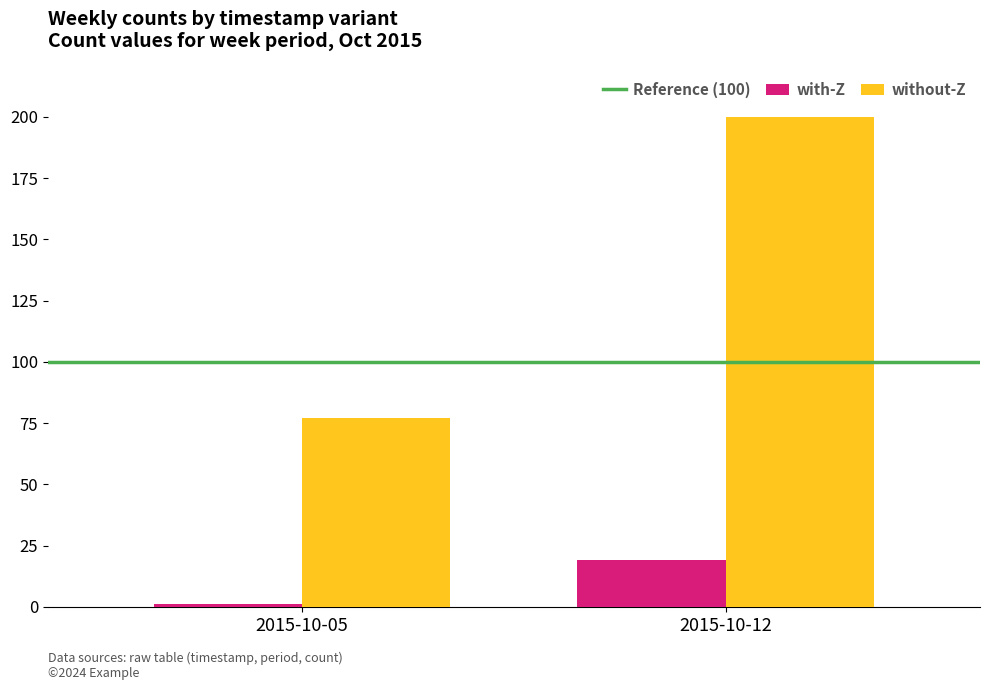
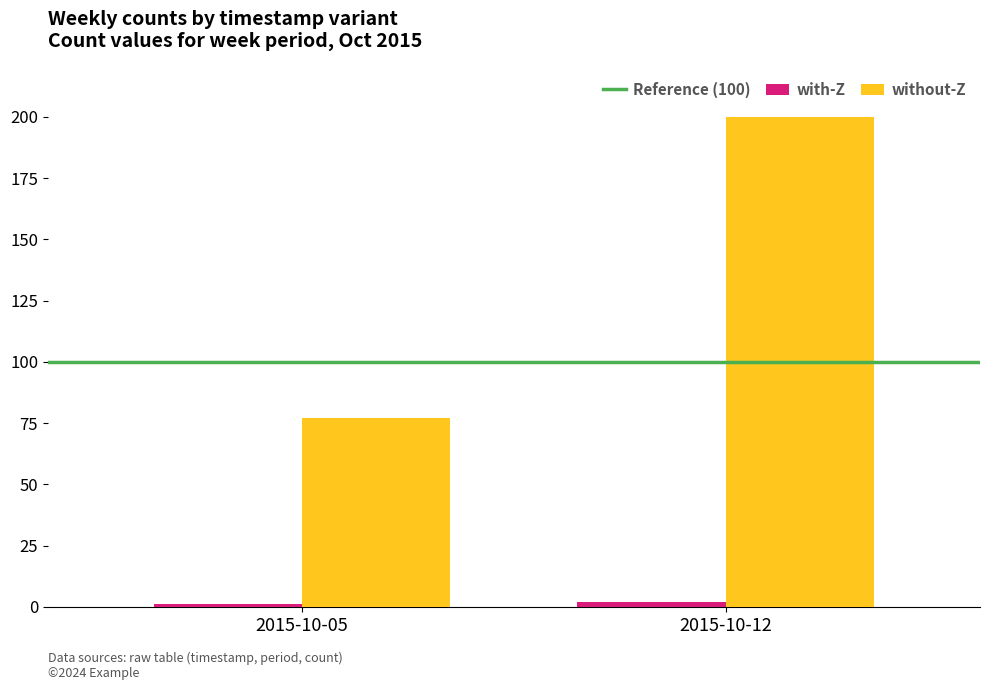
with-Z, 2015-10-12: 19 -> 2
